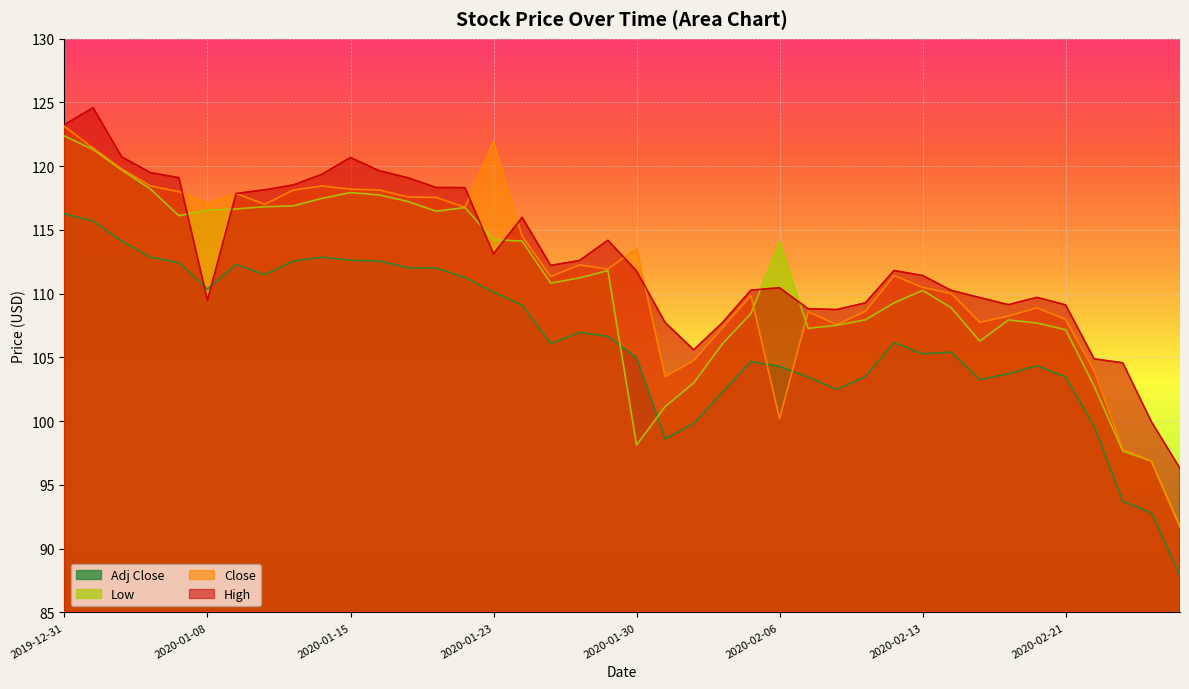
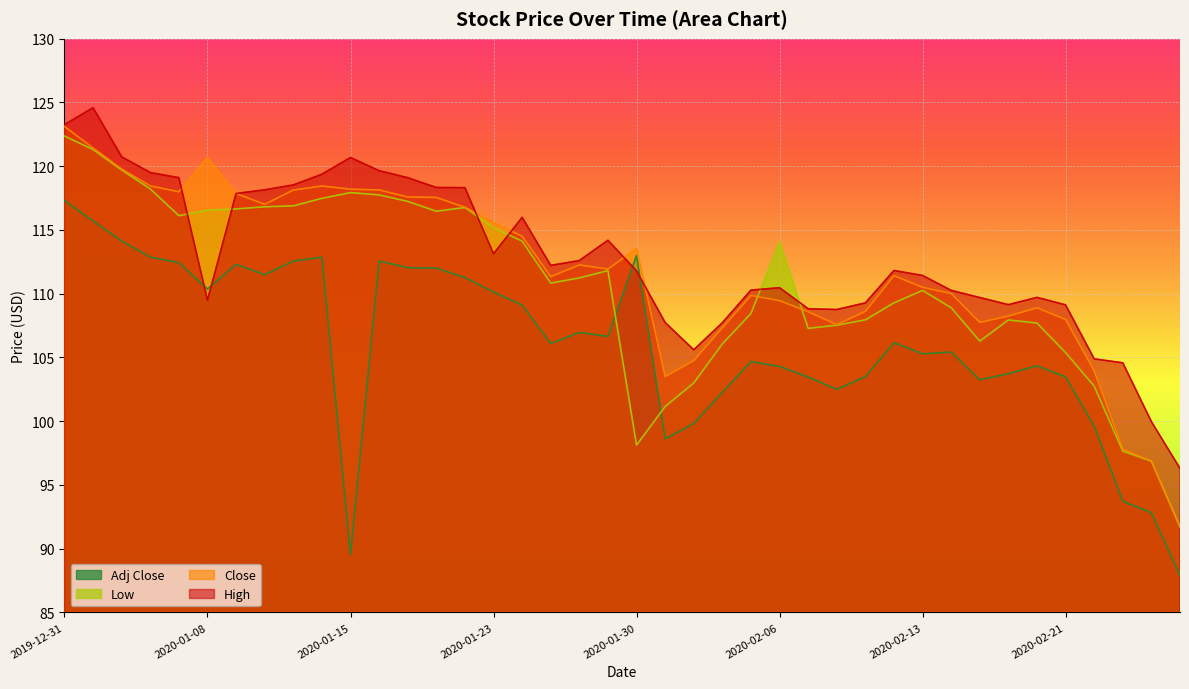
Adj Close, 2019-12-31: 116.3 -> 117.3
Close, 2020-01-08: 117.1 -> 120.7
Adj Close, 2020-01-15: 112.6 -> 89.5
Low, 2020-01-23: 114.2 -> 115.2
Close, 2020-01-23: 121.9 -> 115.6
Adj Close, 2020-01-30: 105.0 -> 113.0
Close, 2020-02-06: 100.2 -> 109.5
Low, 2020-02-21: 107.2 -> 105.4
